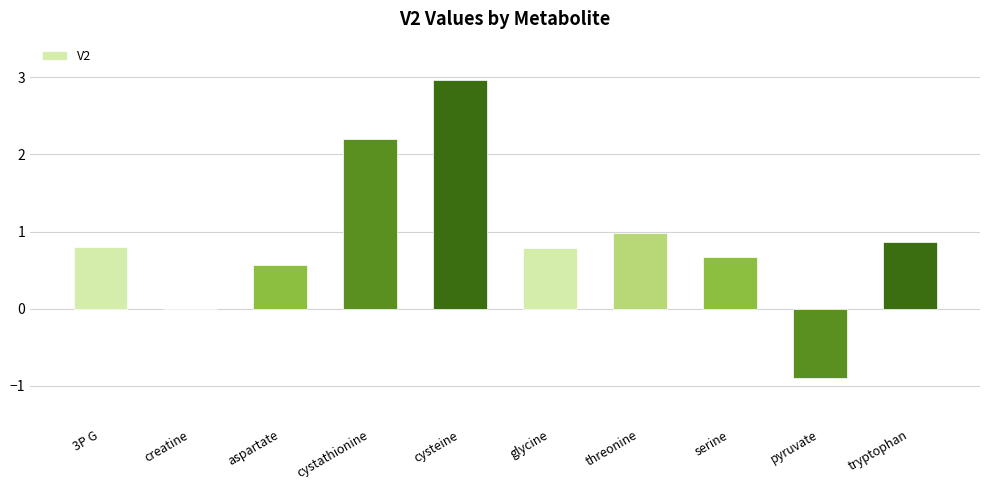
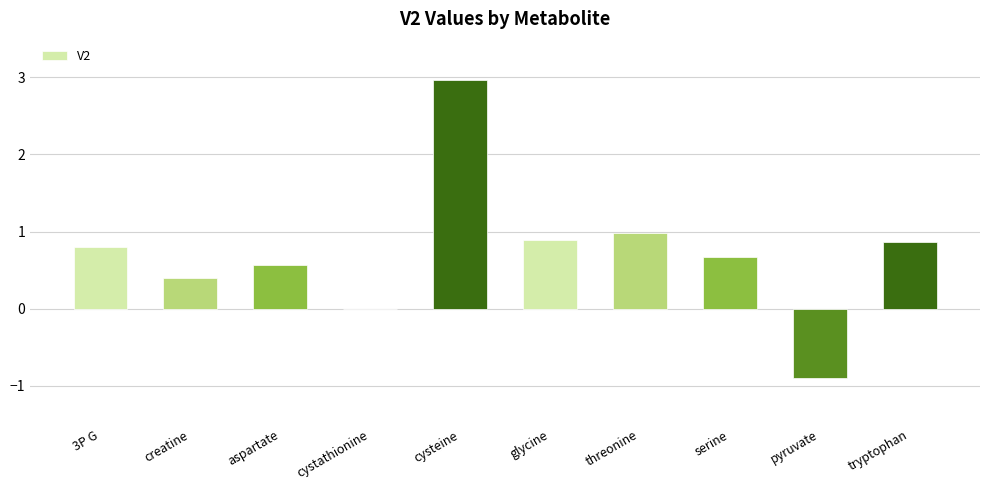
creatine: 0.0 -> 0.4
cystathionine: 2.2 -> 0.0
glycine: 0.8 -> 0.9
